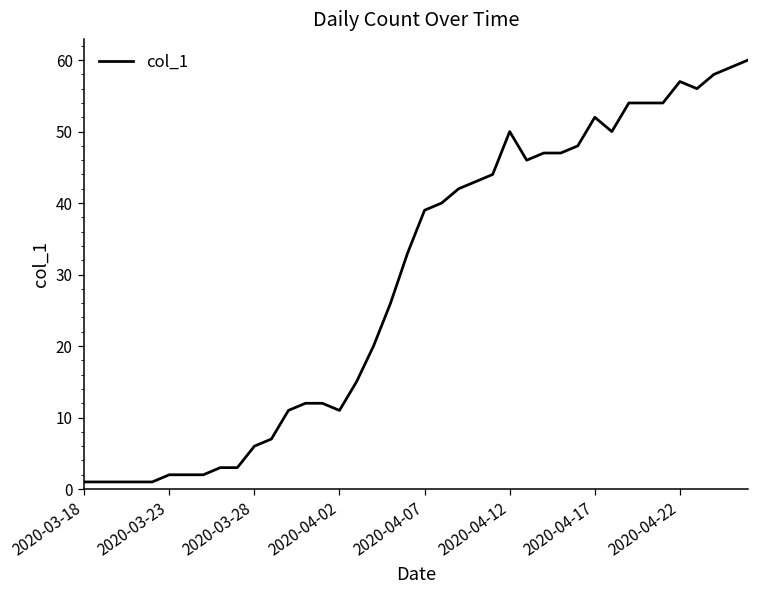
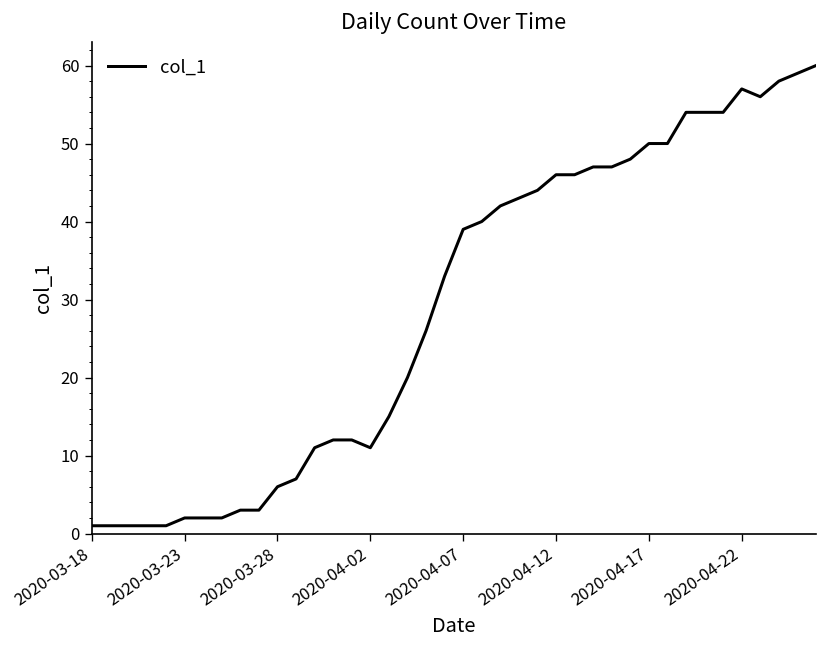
2020-04-12: 50 -> 46
2020-04-17: 52 -> 50
